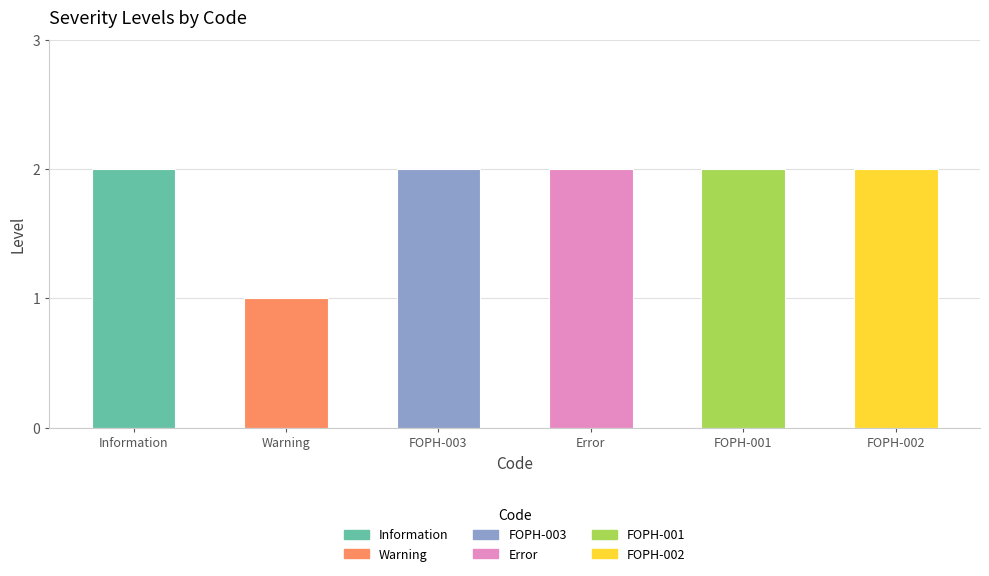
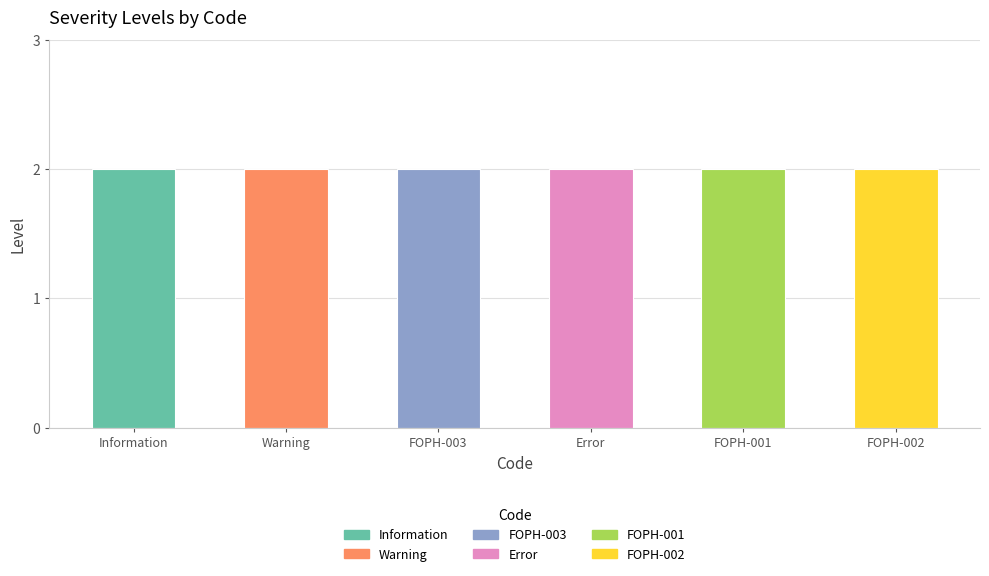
Warning: 1 -> 2
